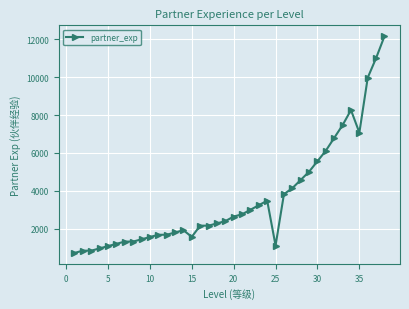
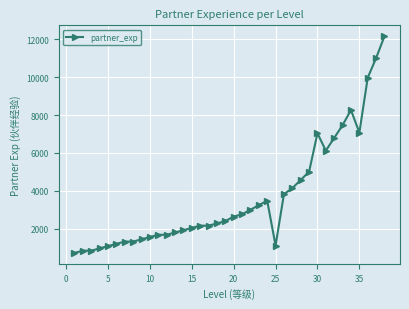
15: 1600 -> 2000
30: 5600 -> 7000
